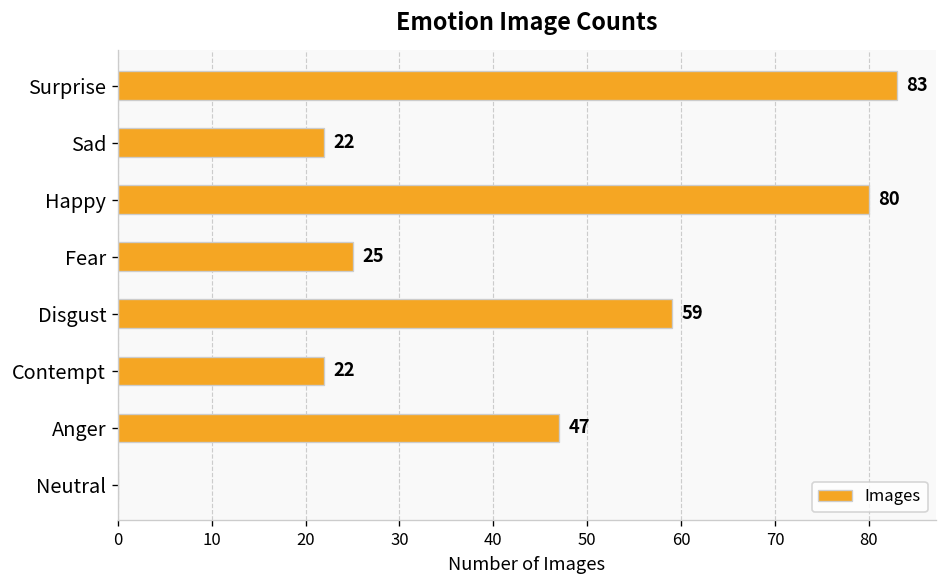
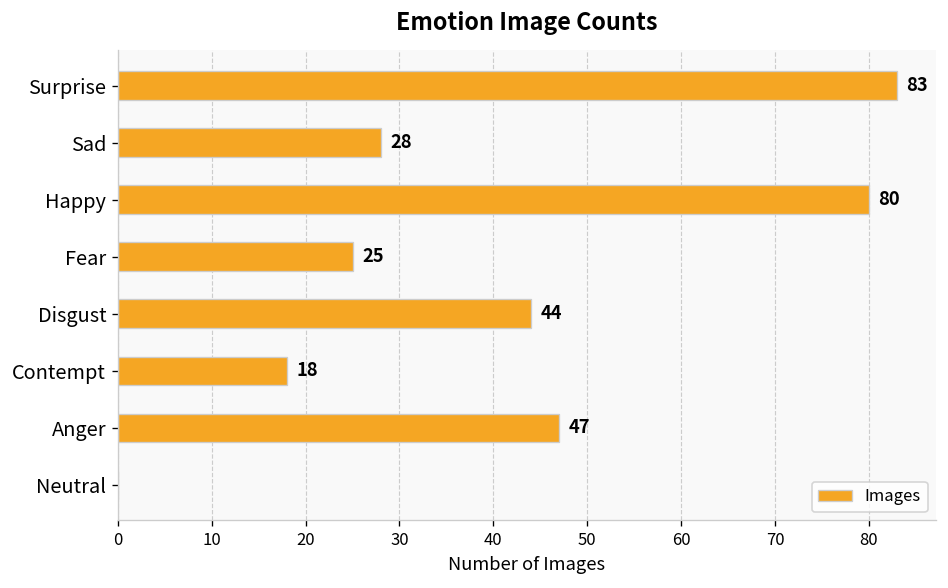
Sad: 22 -> 28
Disgust: 59 -> 44
Contempt: 22 -> 18
